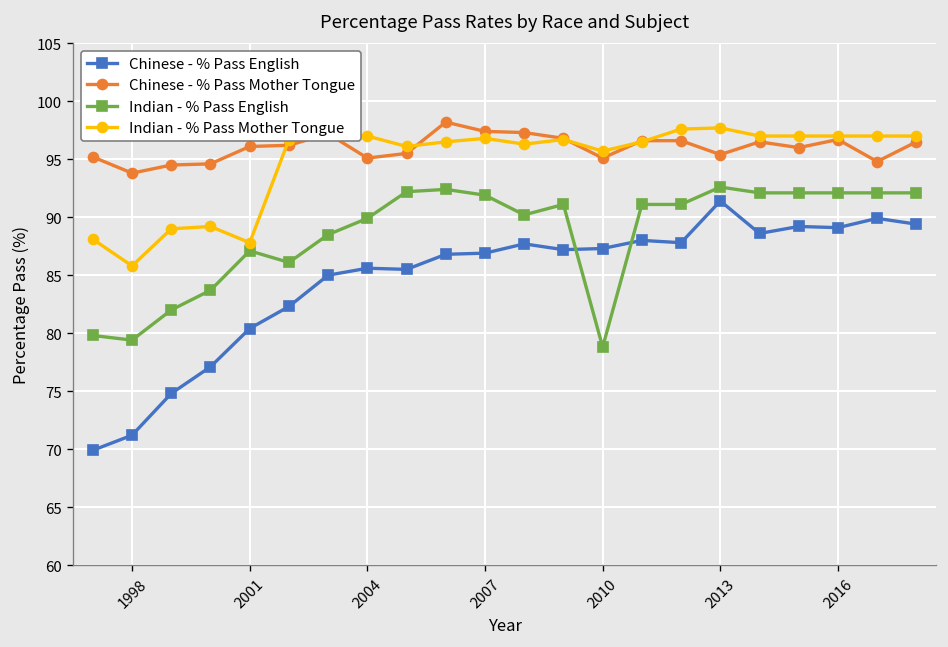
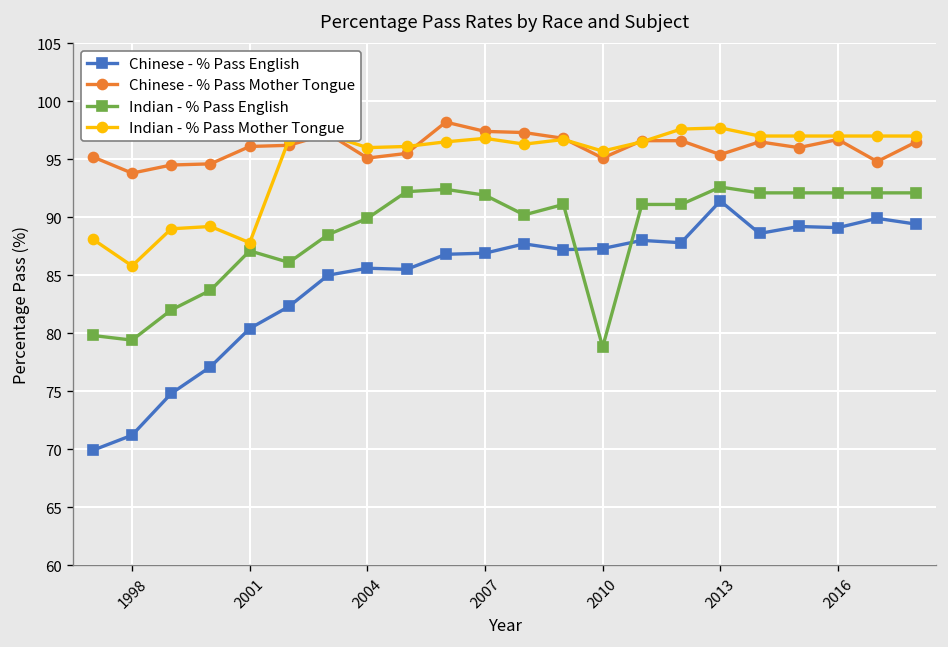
Indian - % Pass Mother Tongue, 2004: 97 -> 96
